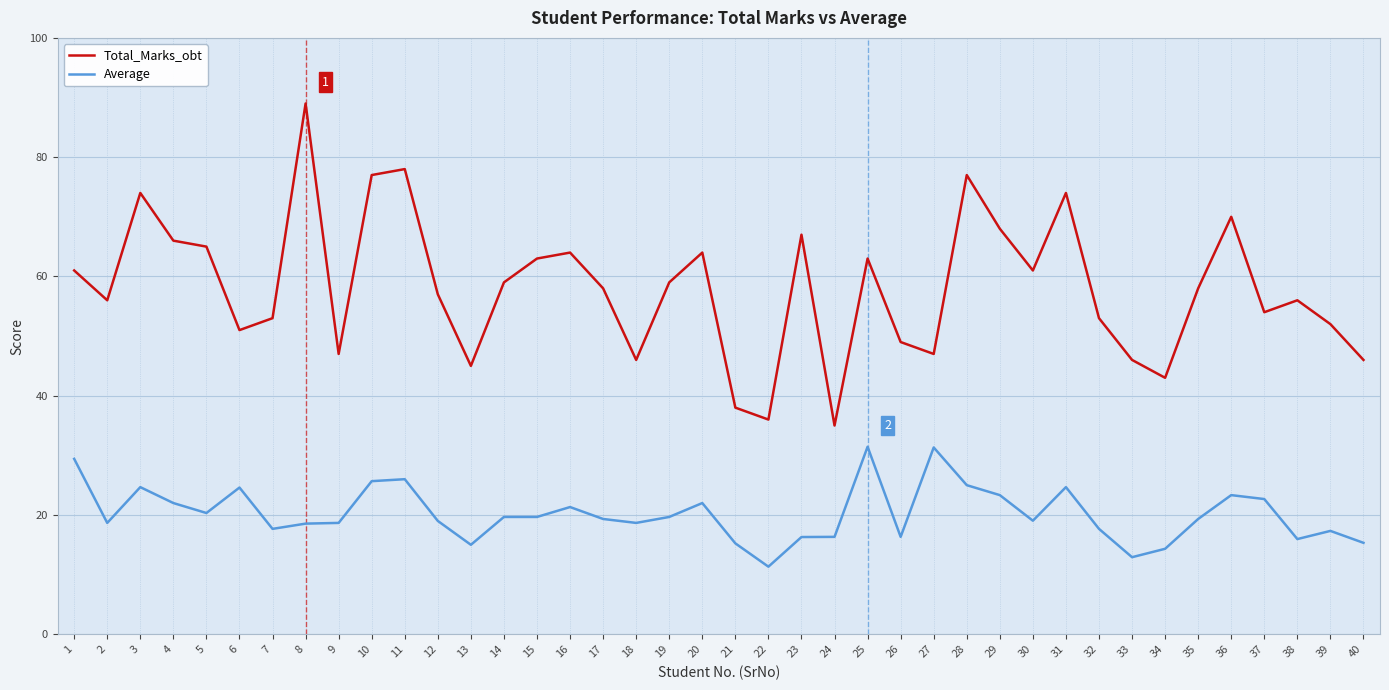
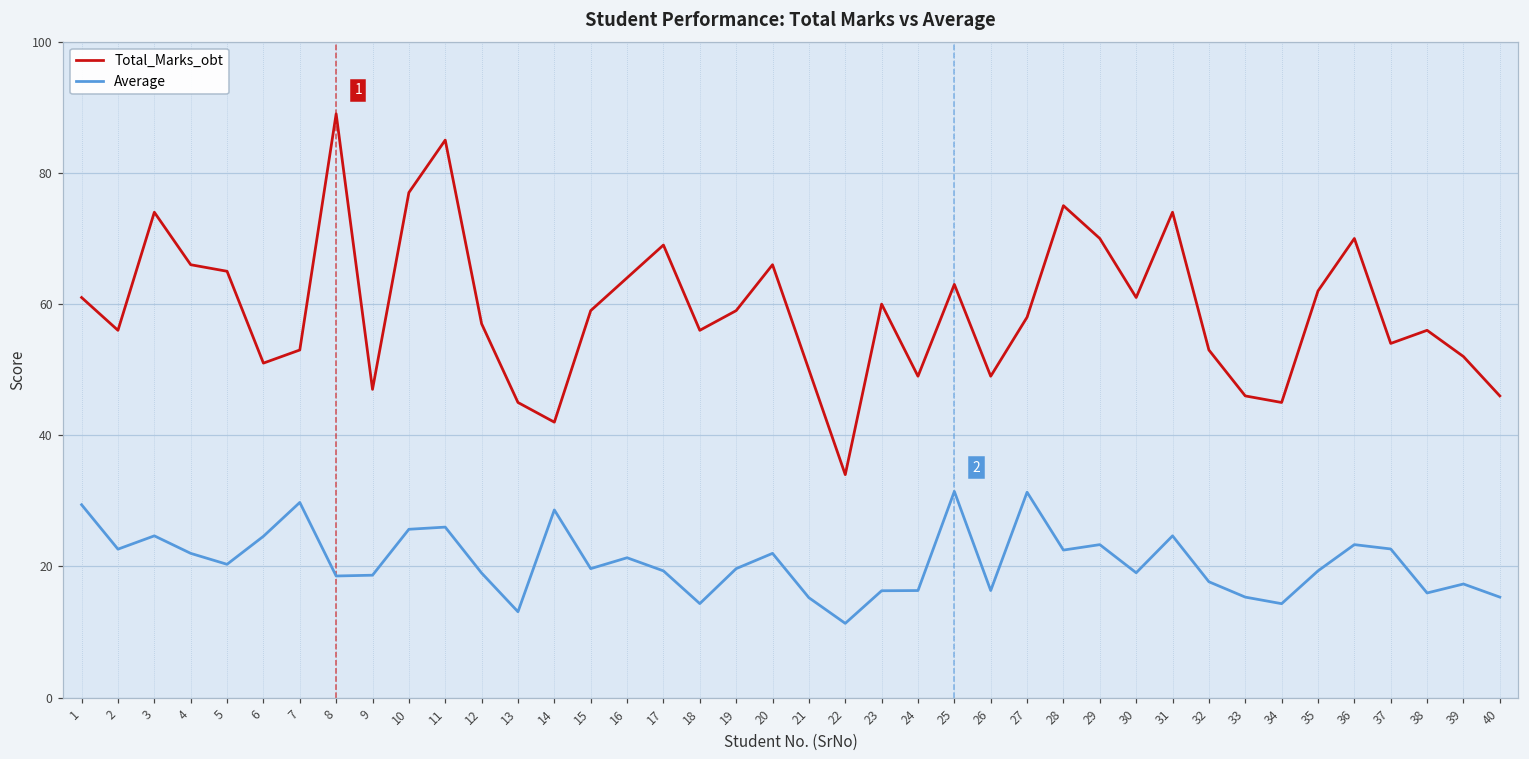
Average, 2: 19 -> 23
Average, 7: 18 -> 30
Total_Marks_obt, 11: 78 -> 85
Average, 13: 15 -> 13
Total_Marks_obt, 14: 59 -> 42
Average, 14: 20 -> 29
Total_Marks_obt, 15: 63 -> 59
Total_Marks_obt, 17: 58 -> 69
Total_Marks_obt, 18: 46 -> 56
Average, 18: 19 -> 14
Total_Marks_obt, 20: 64 -> 66
Total_Marks_obt, 21: 38 -> 50
Total_Marks_obt, 22: 36 -> 34
Total_Marks_obt, 23: 67 -> 60
Total_Marks_obt, 24: 35 -> 49
Total_Marks_obt, 27: 47 -> 58
Total_Marks_obt, 28: 77 -> 75
Average, 28: 25 -> 23
Total_Marks_obt, 29: 68 -> 70
Average, 33: 13 -> 15
Total_Marks_obt, 34: 43 -> 45
Total_Marks_obt, 35: 58 -> 62
